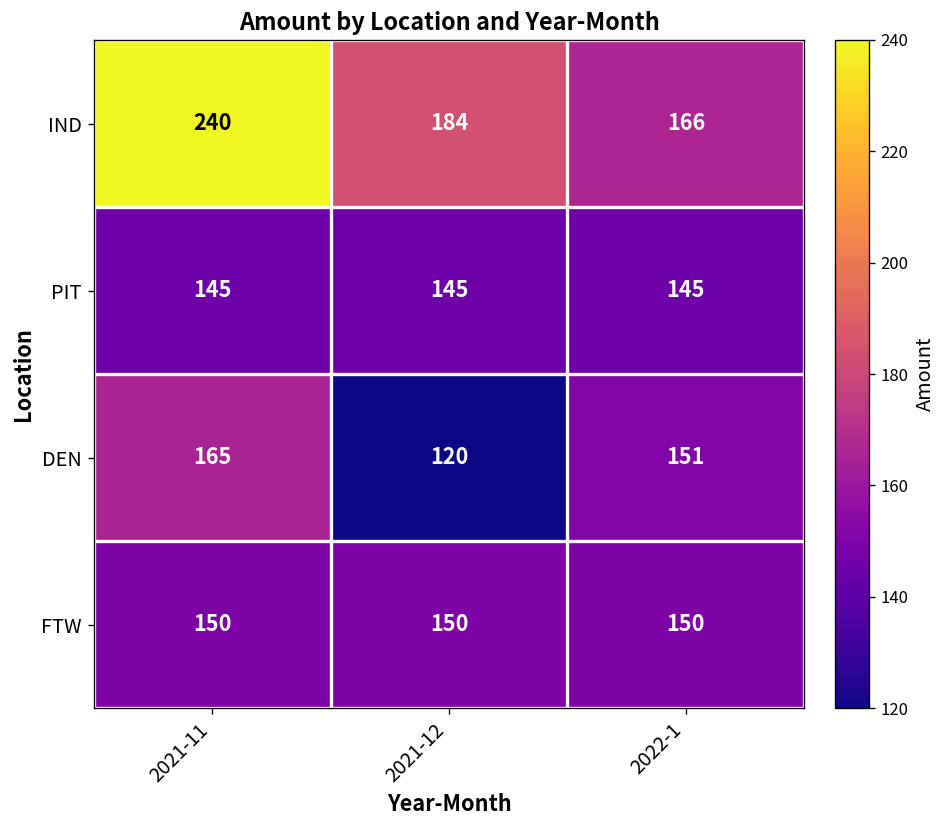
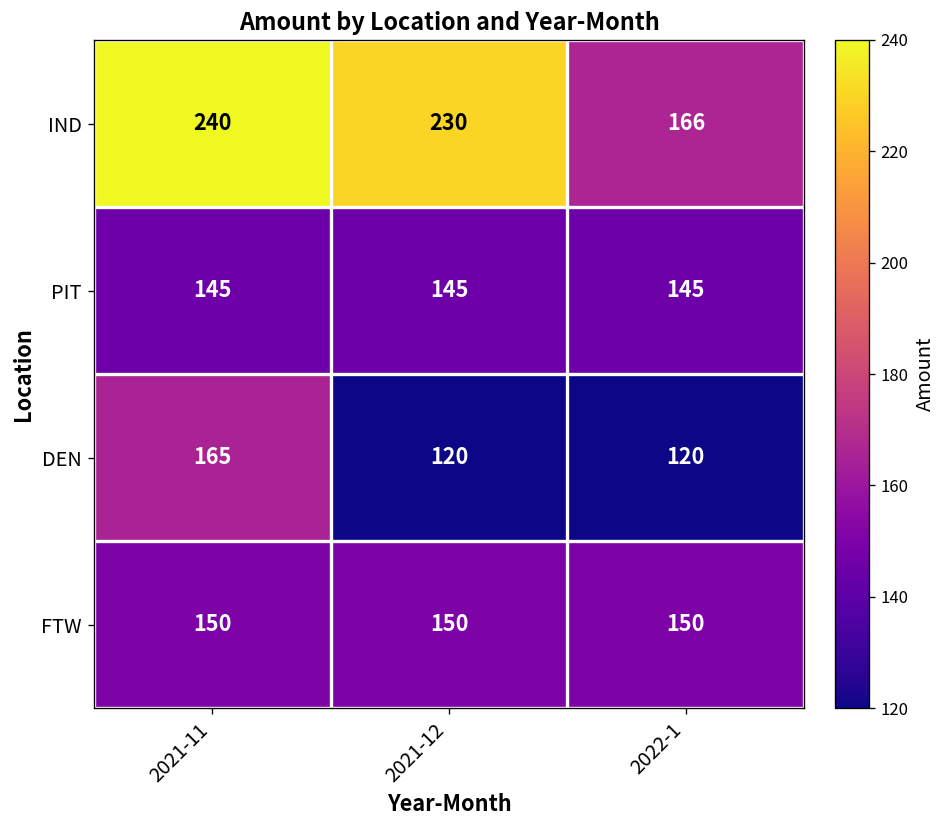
IND, 2021-12: 184 -> 230
DEN, 2022-1: 151 -> 120
